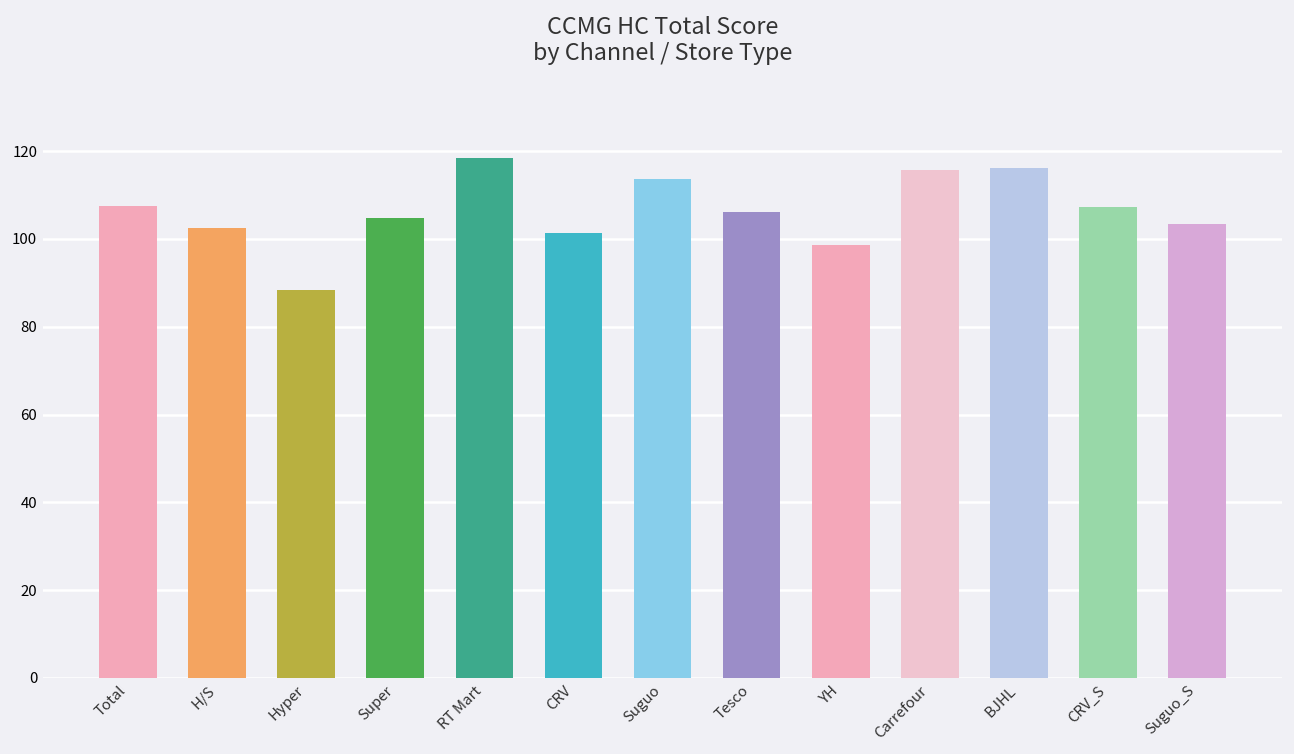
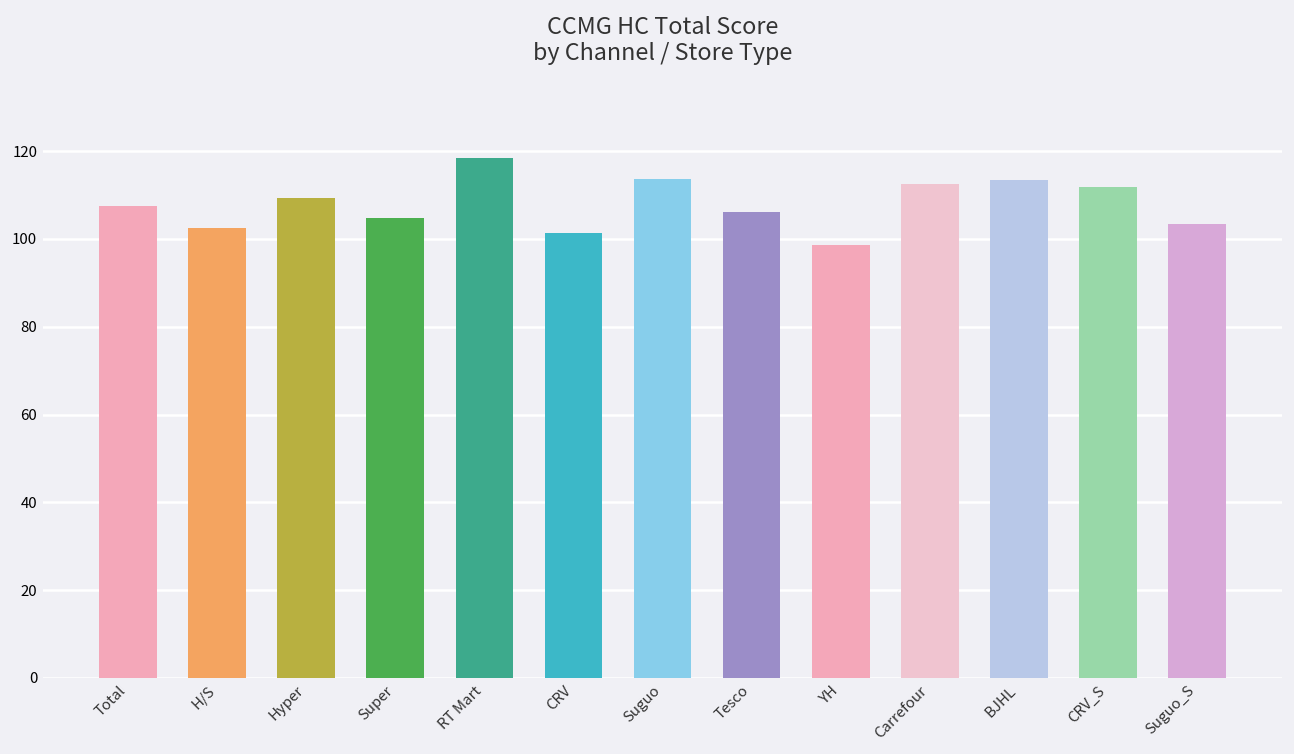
Hyper: 88 -> 109
Carrefour: 116 -> 113
BJHL: 116 -> 113
CRV_S: 107 -> 112
